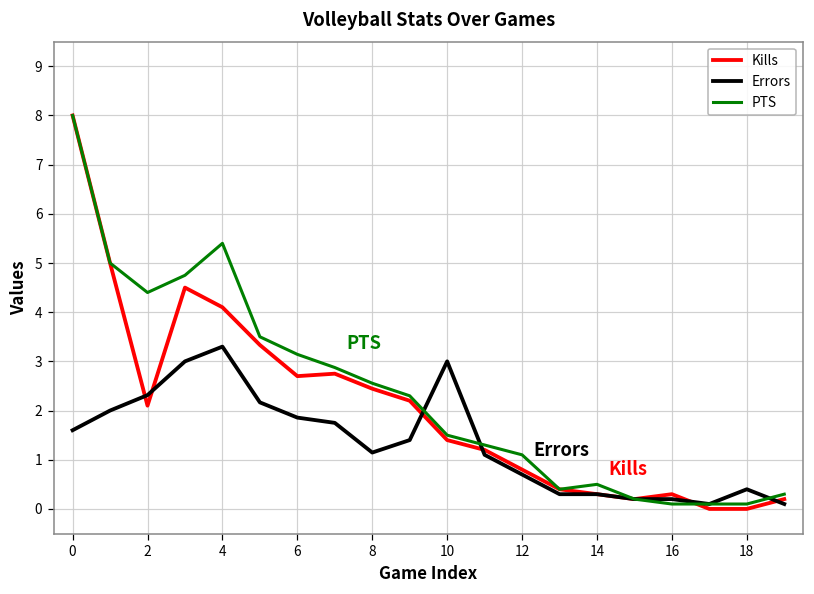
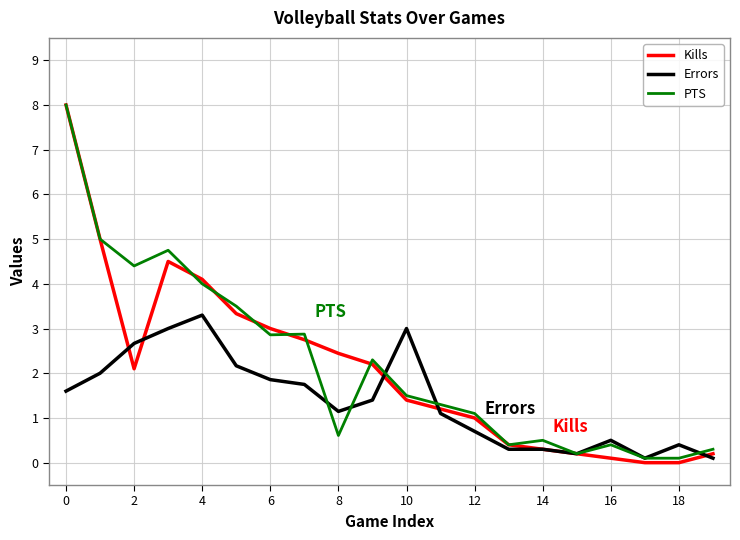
Errors, 2: 2.3 -> 2.7
PTS, 4: 5.4 -> 4.0
Kills, 6: 2.7 -> 3.0
PTS, 6: 3.1 -> 2.9
PTS, 8: 2.6 -> 0.6
Kills, 12: 0.8 -> 1.0
Kills, 16: 0.3 -> 0.1
Errors, 16: 0.2 -> 0.5
PTS, 16: 0.1 -> 0.4
